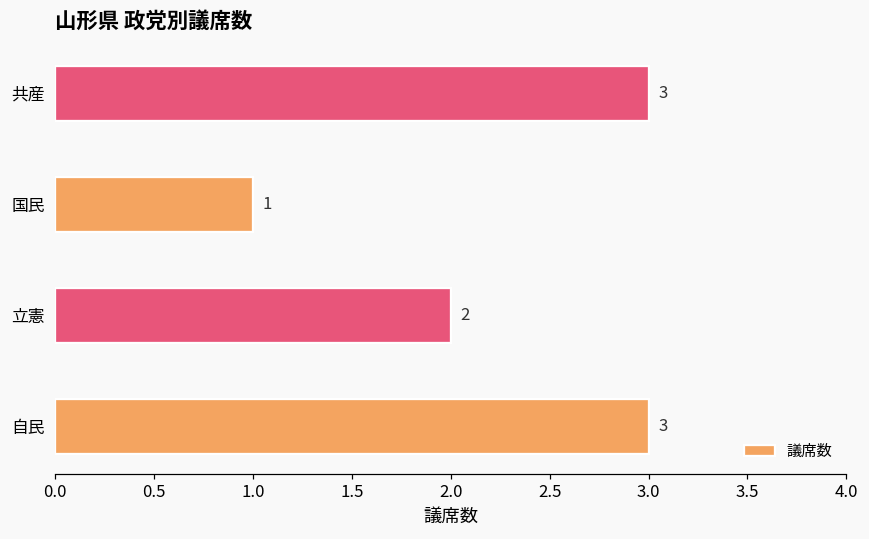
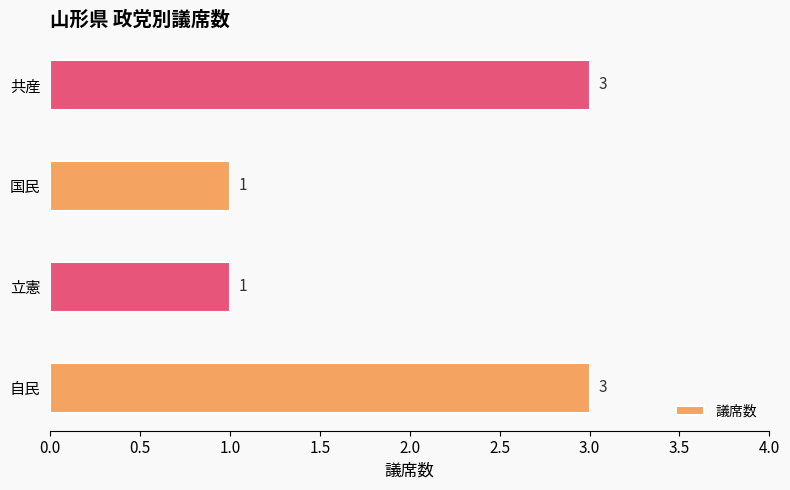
立憲: 2 -> 1
